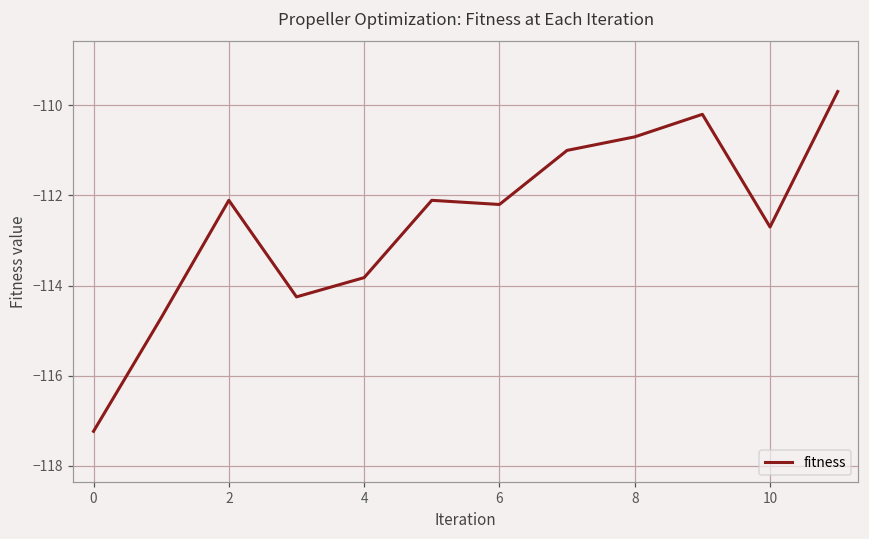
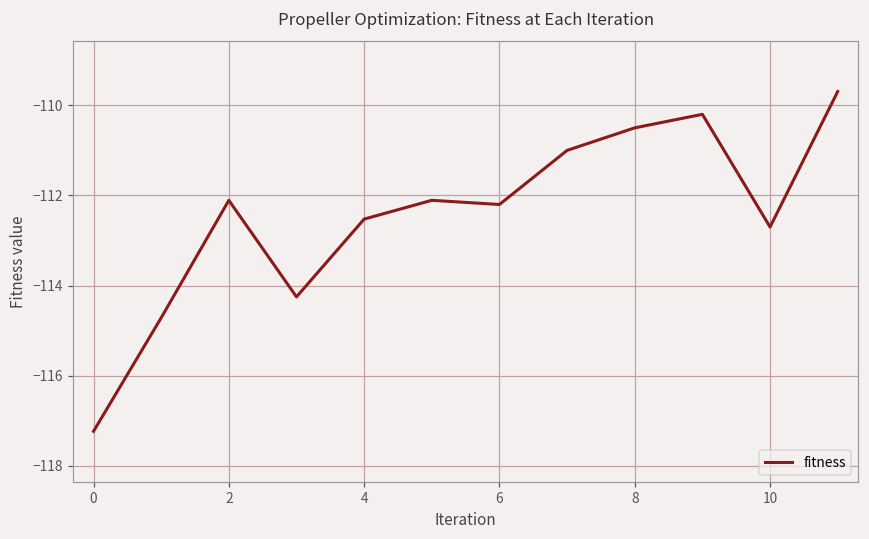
4: -113.8 -> -112.5
8: -110.7 -> -110.5
